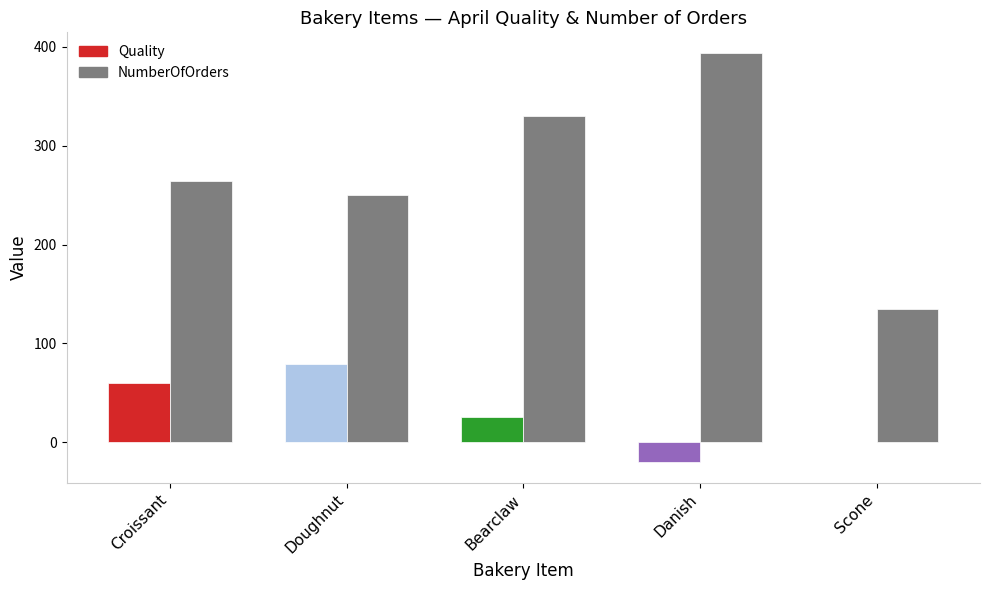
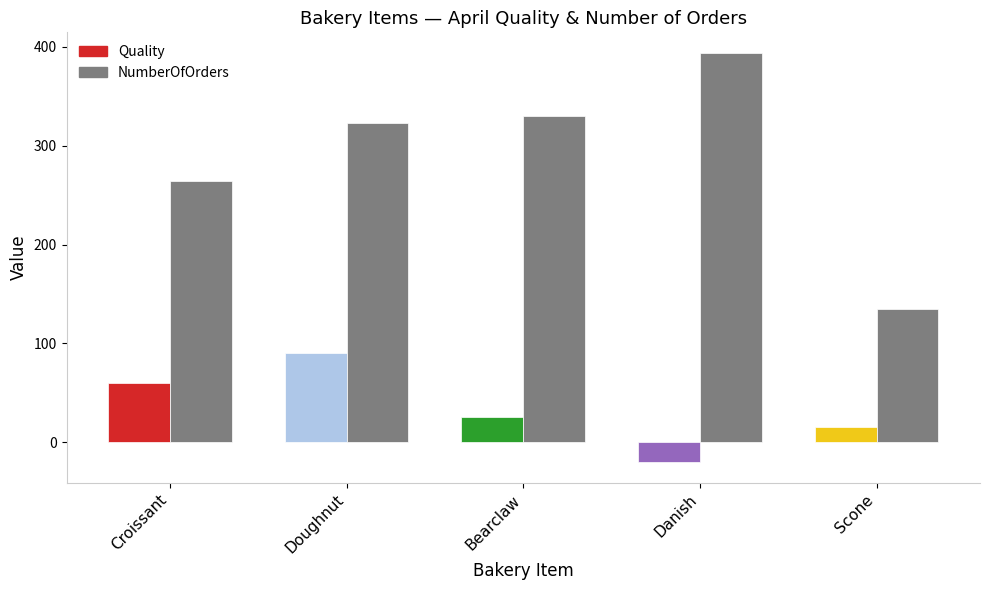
Quality, Doughnut: 80 -> 90
NumberOfOrders, Doughnut: 250 -> 320
Quality, Scone: 0 -> 20
